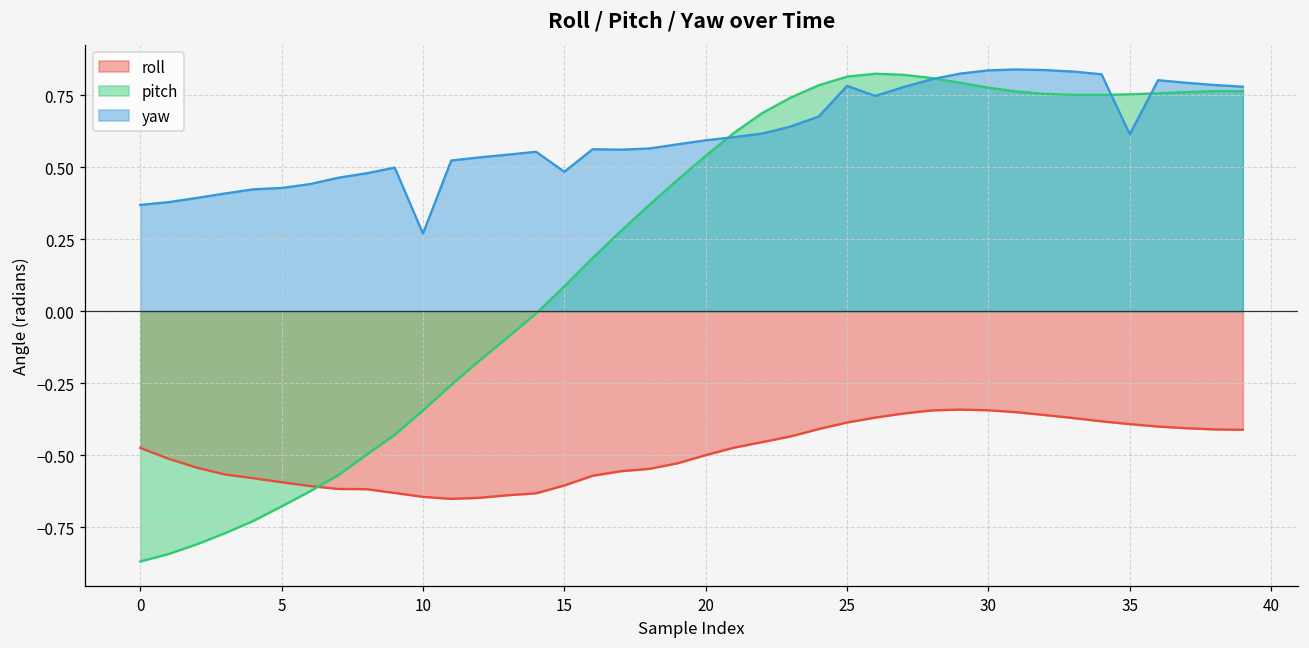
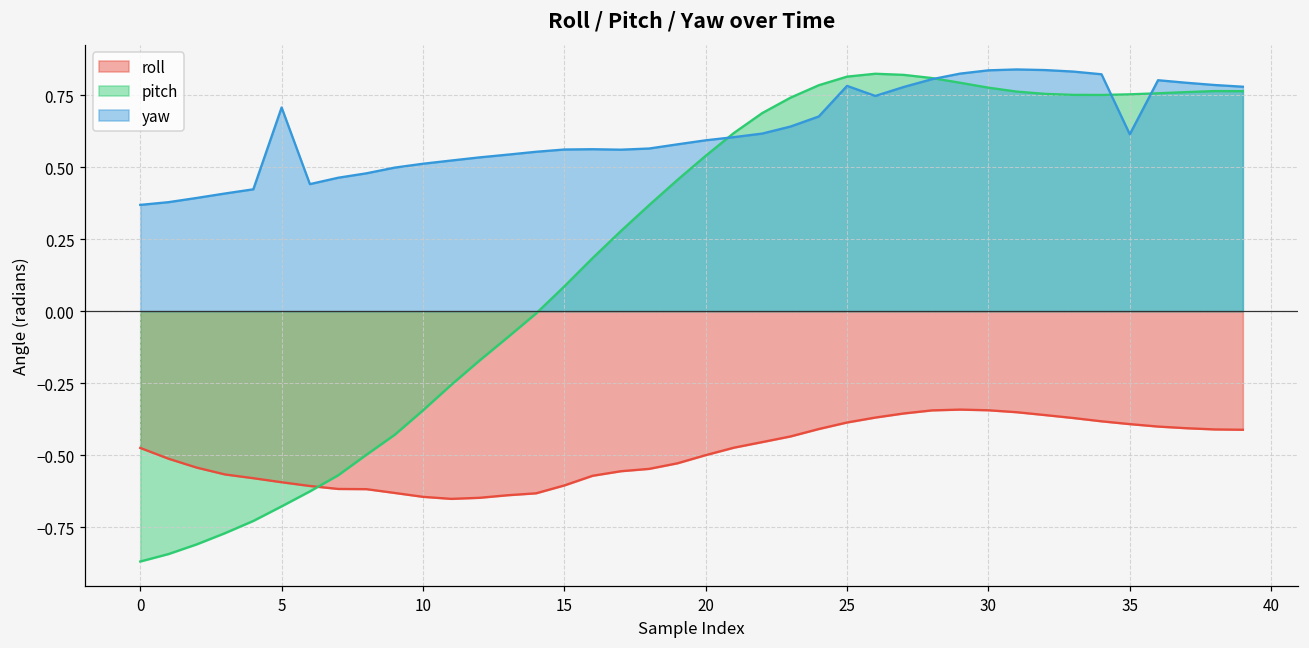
yaw, 5: 0.43 -> 0.71
yaw, 10: 0.27 -> 0.51
yaw, 15: 0.48 -> 0.56
